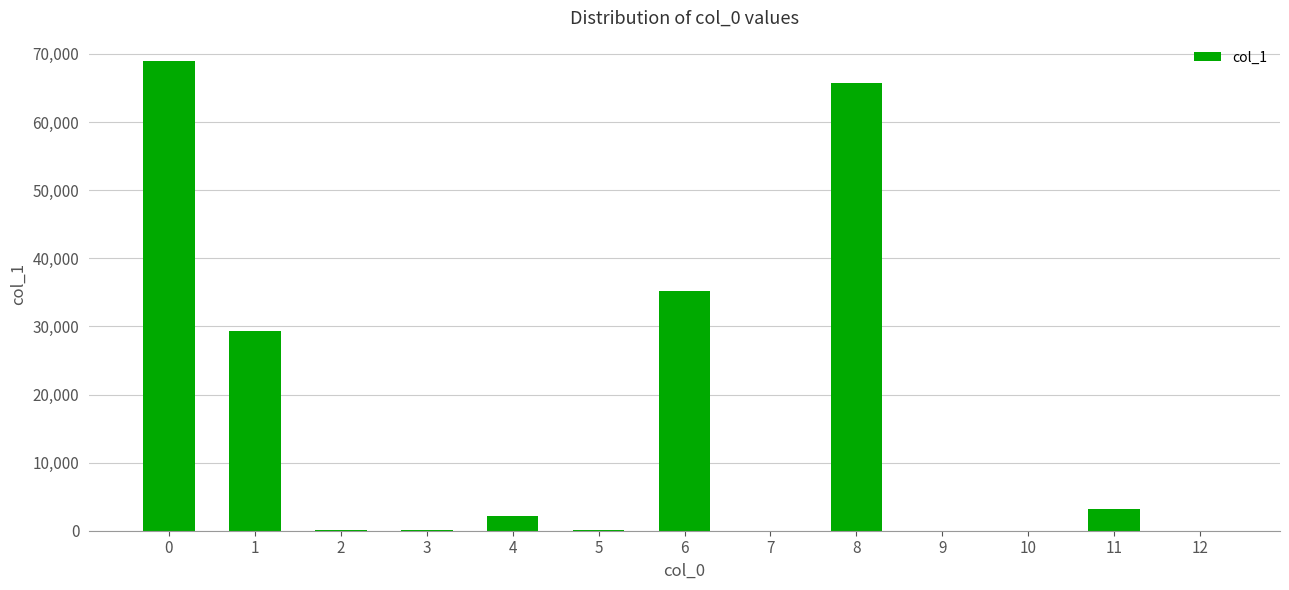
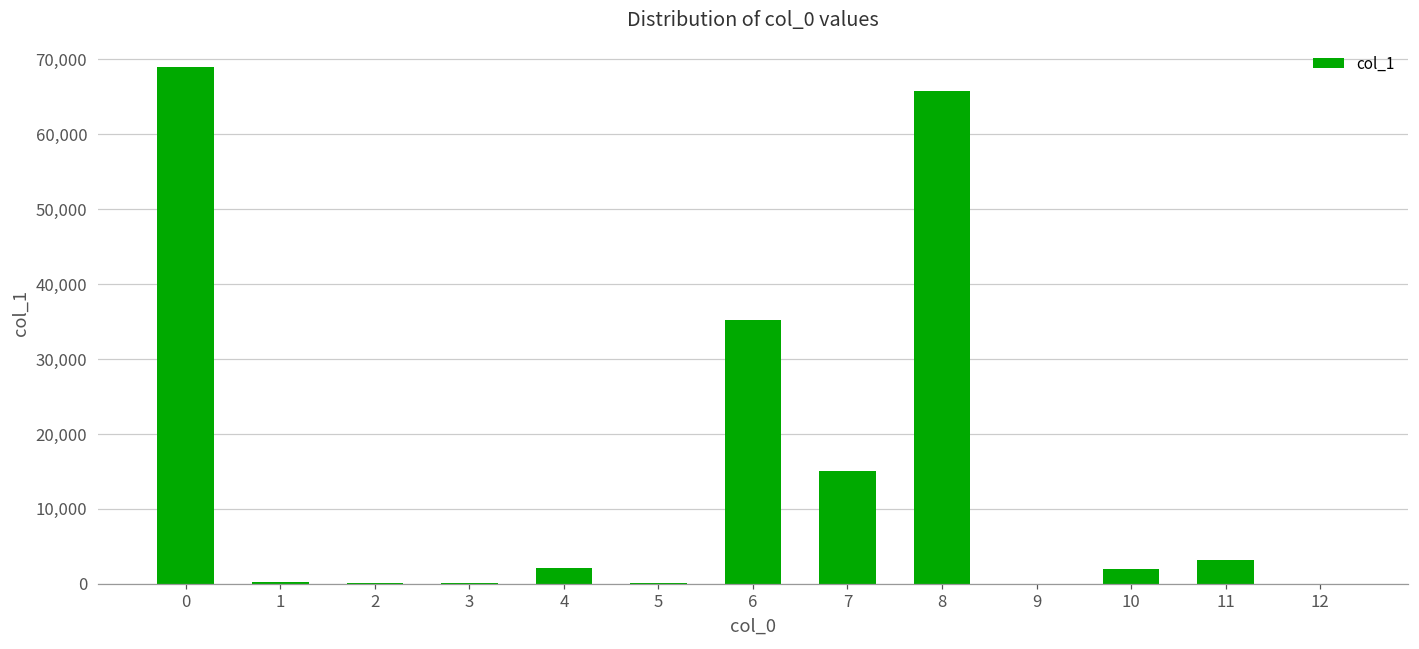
1: 29,000 -> 0
7: 0 -> 15,000
10: 0 -> 2,000
